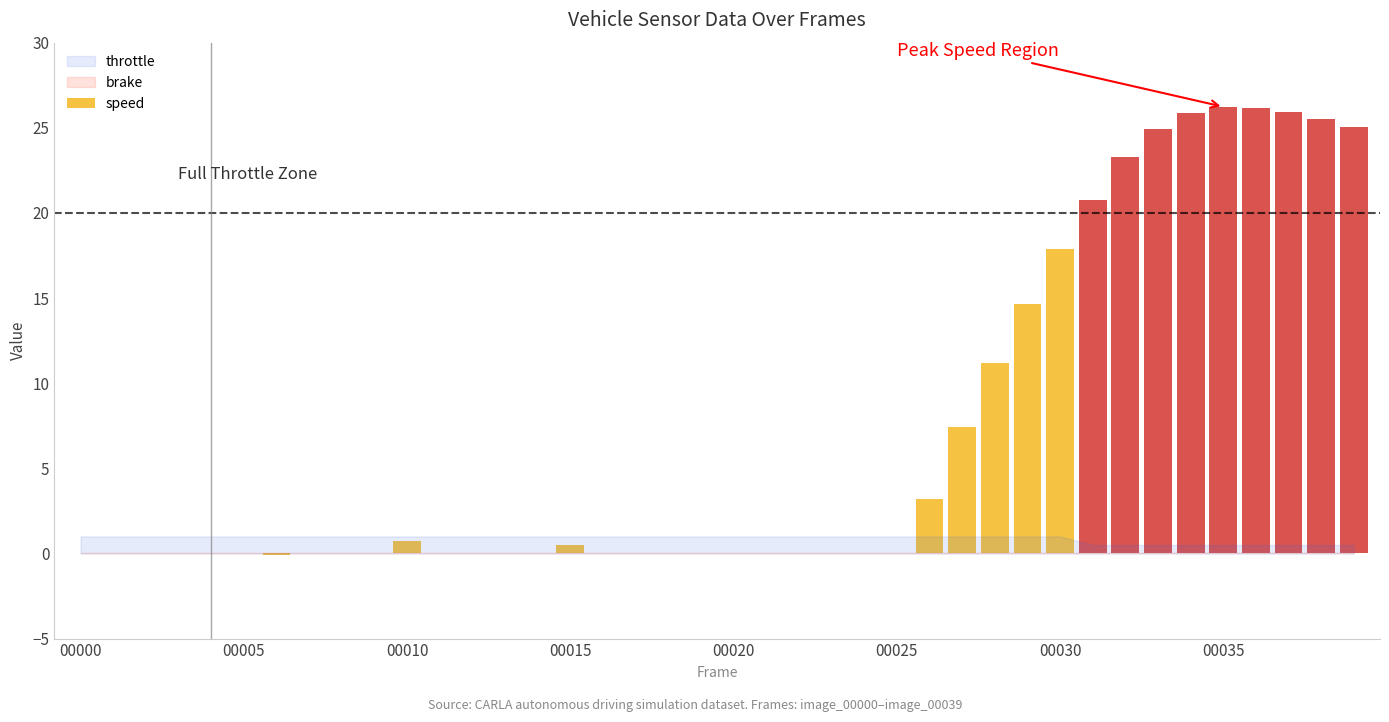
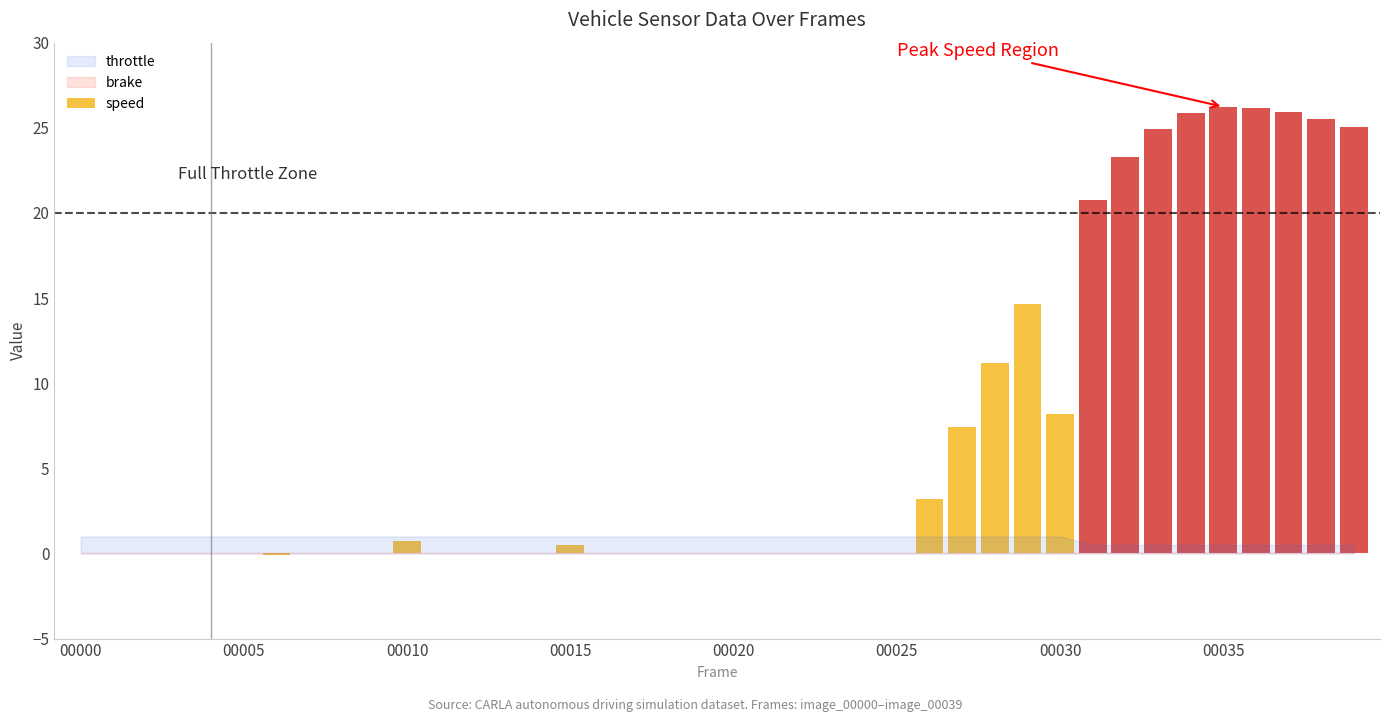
speed, 00030: 17.9 -> 8.2
